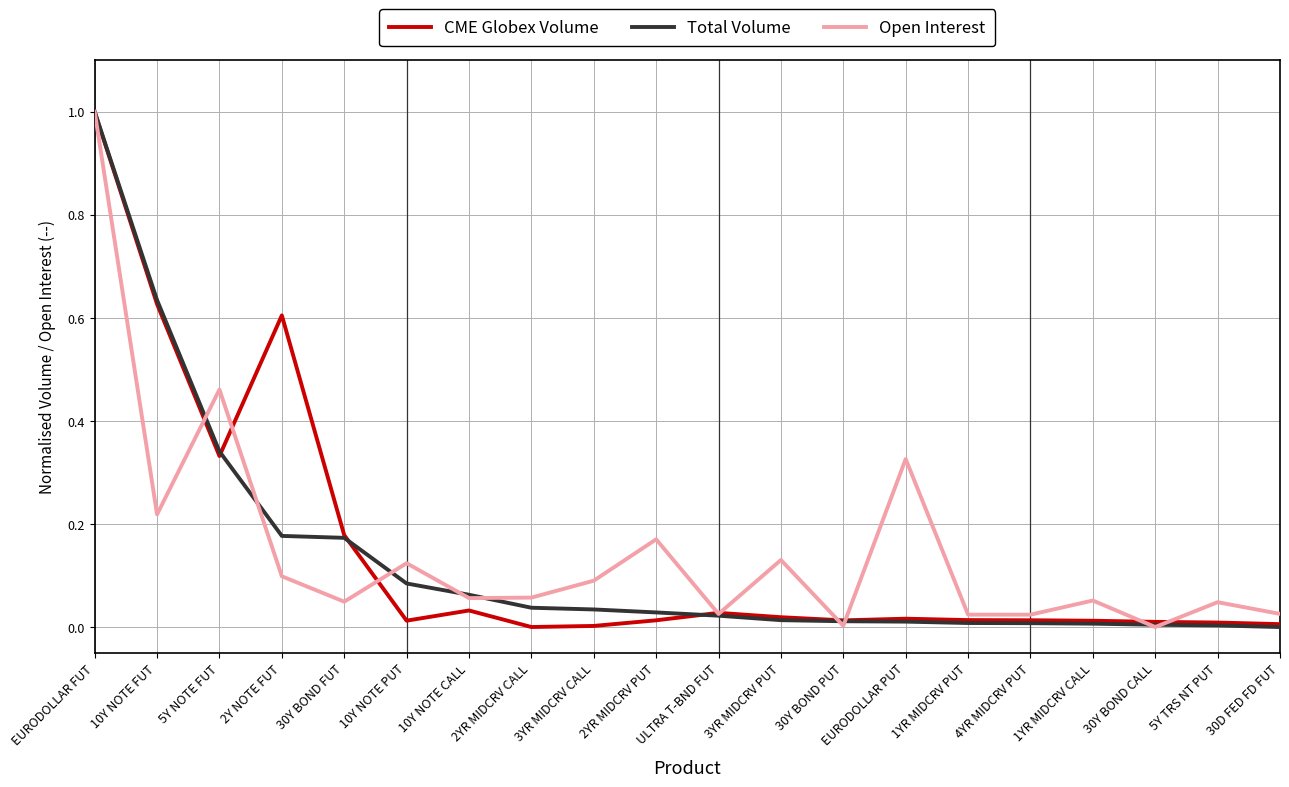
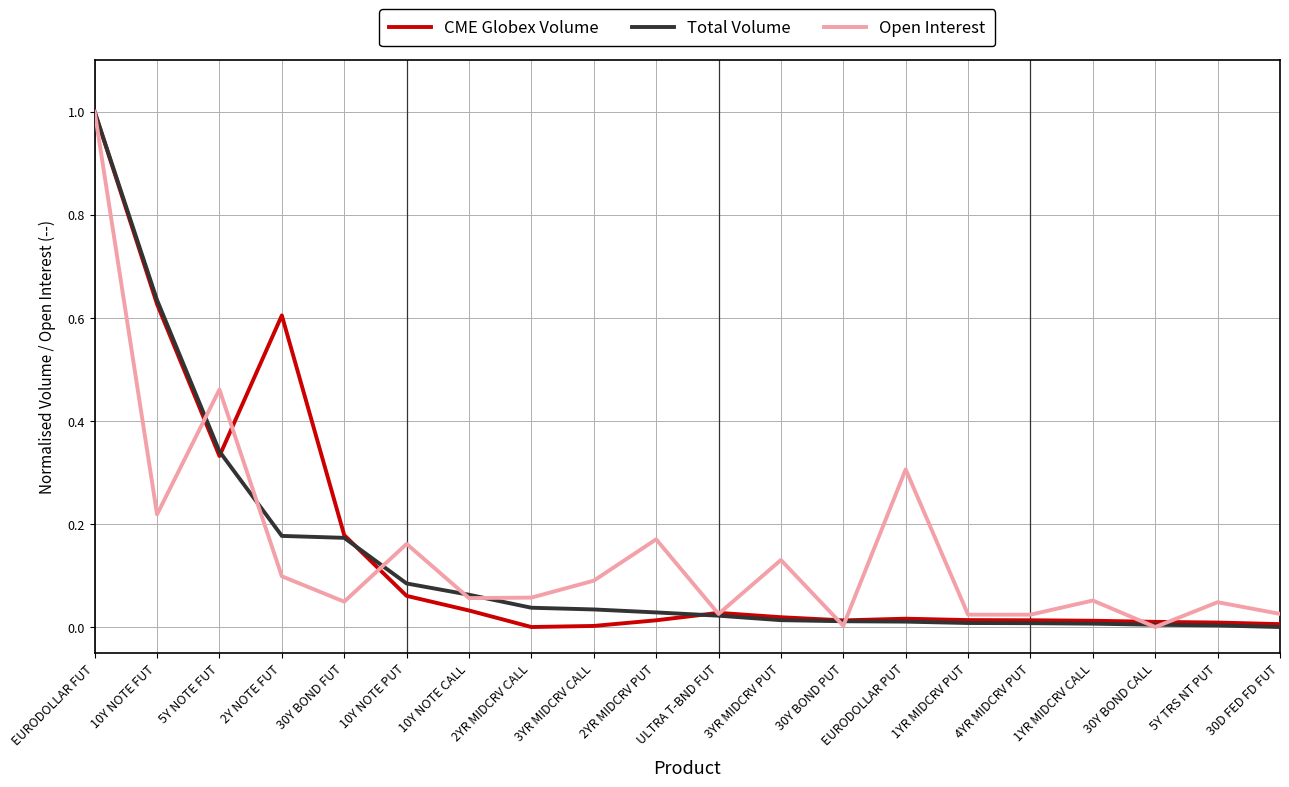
CME Globex Volume, 10Y NOTE PUT: 0.01 -> 0.06
Open Interest, 10Y NOTE PUT: 0.12 -> 0.16
Open Interest, EURODOLLAR PUT: 0.33 -> 0.31
